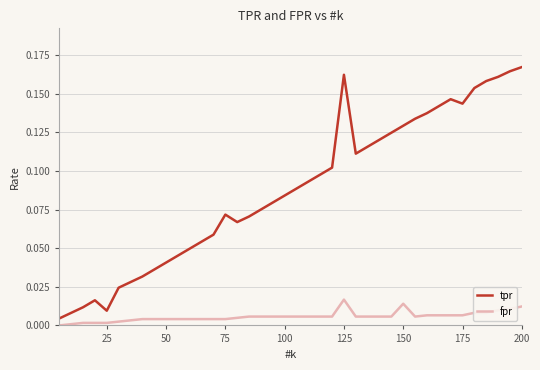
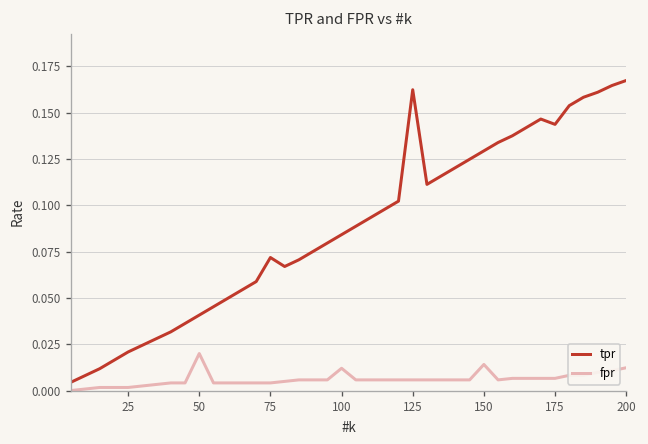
tpr, 25: 0.010 -> 0.021
fpr, 50: 0.004 -> 0.020
fpr, 100: 0.006 -> 0.012
fpr, 125: 0.017 -> 0.006
